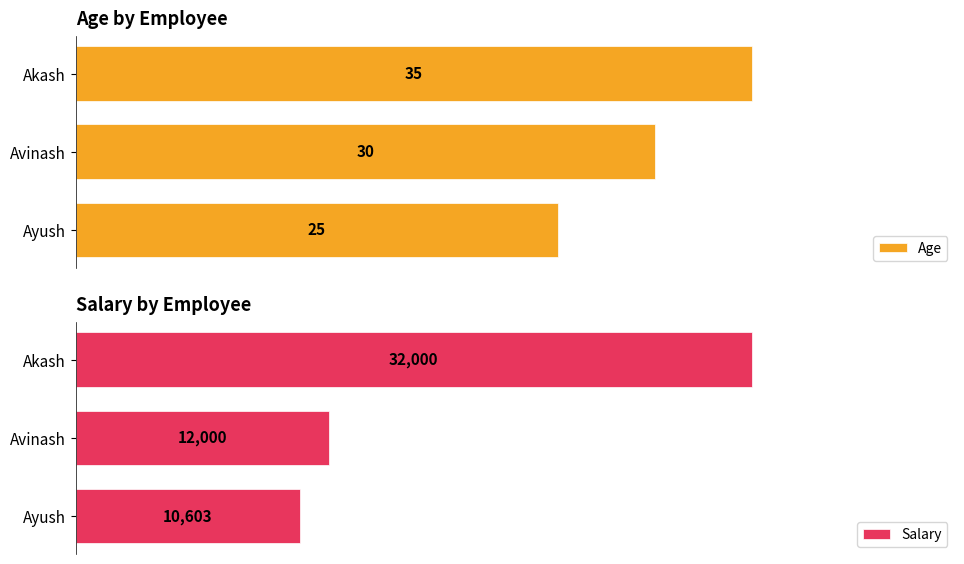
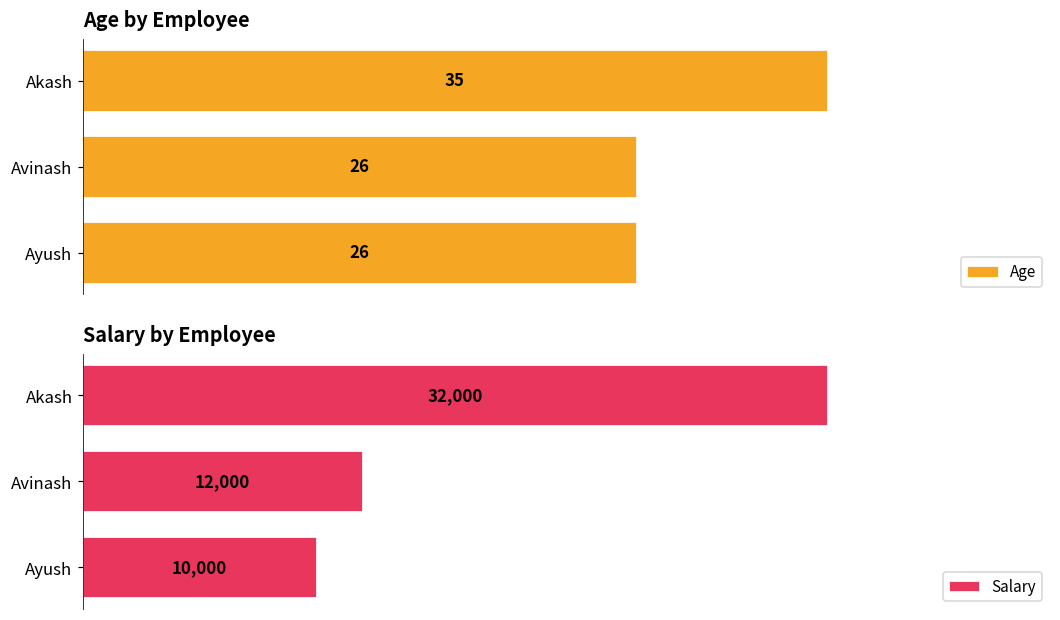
Age by Employee, Avinash: 30 -> 26
Age by Employee, Ayush: 25 -> 26
Salary by Employee, Ayush: 10,603 -> 10,000
